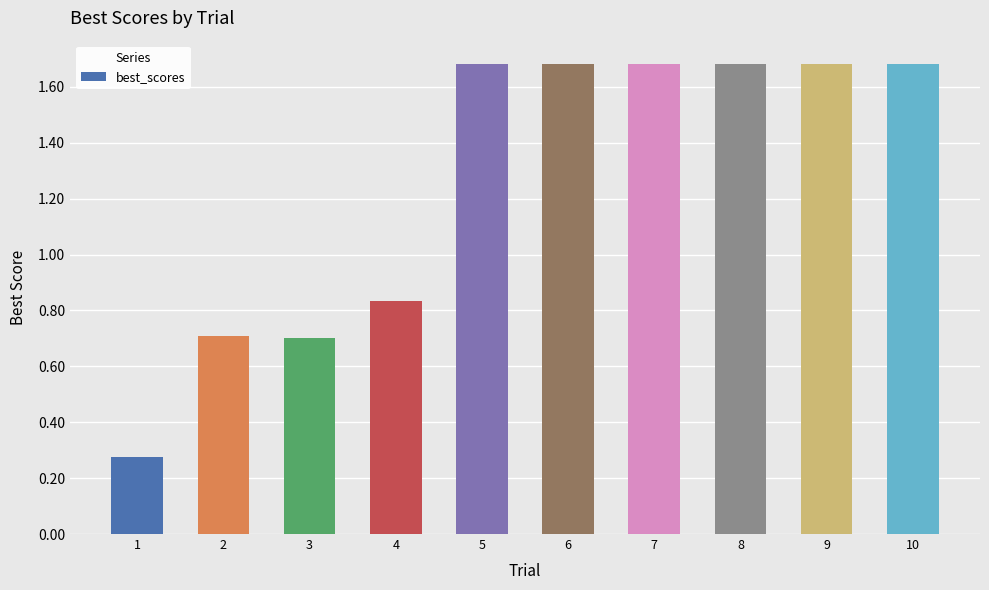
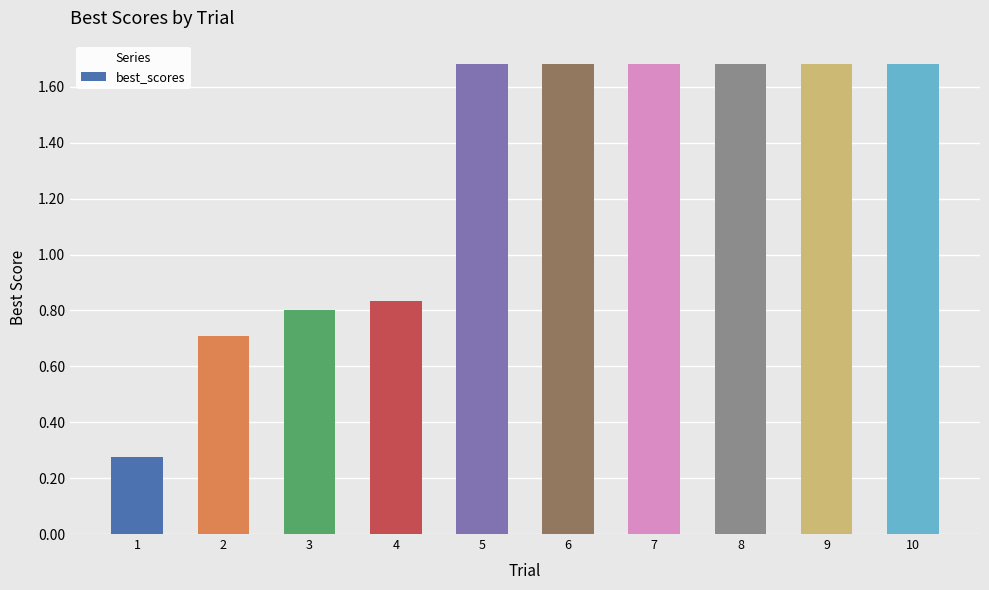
3: 0.70 -> 0.80
